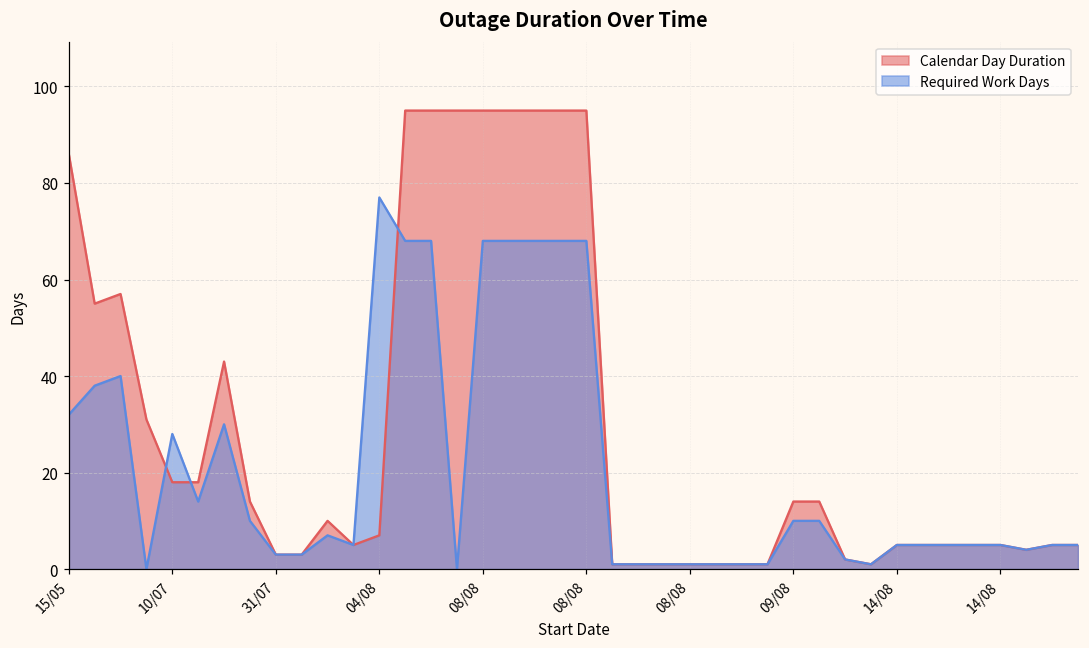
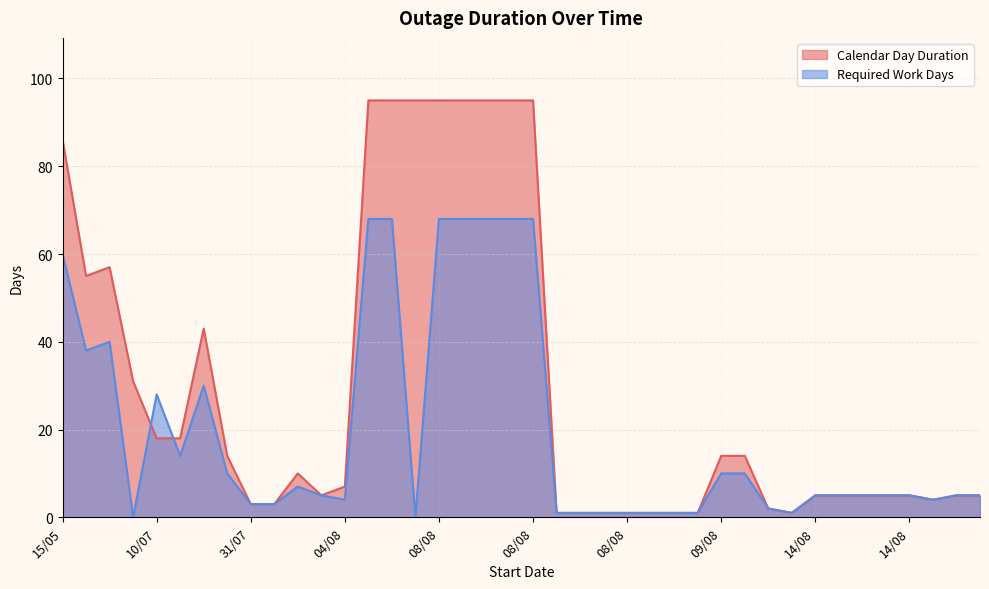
Required Work Days, 15/05: 32 -> 60
Required Work Days, 04/08: 77 -> 4
